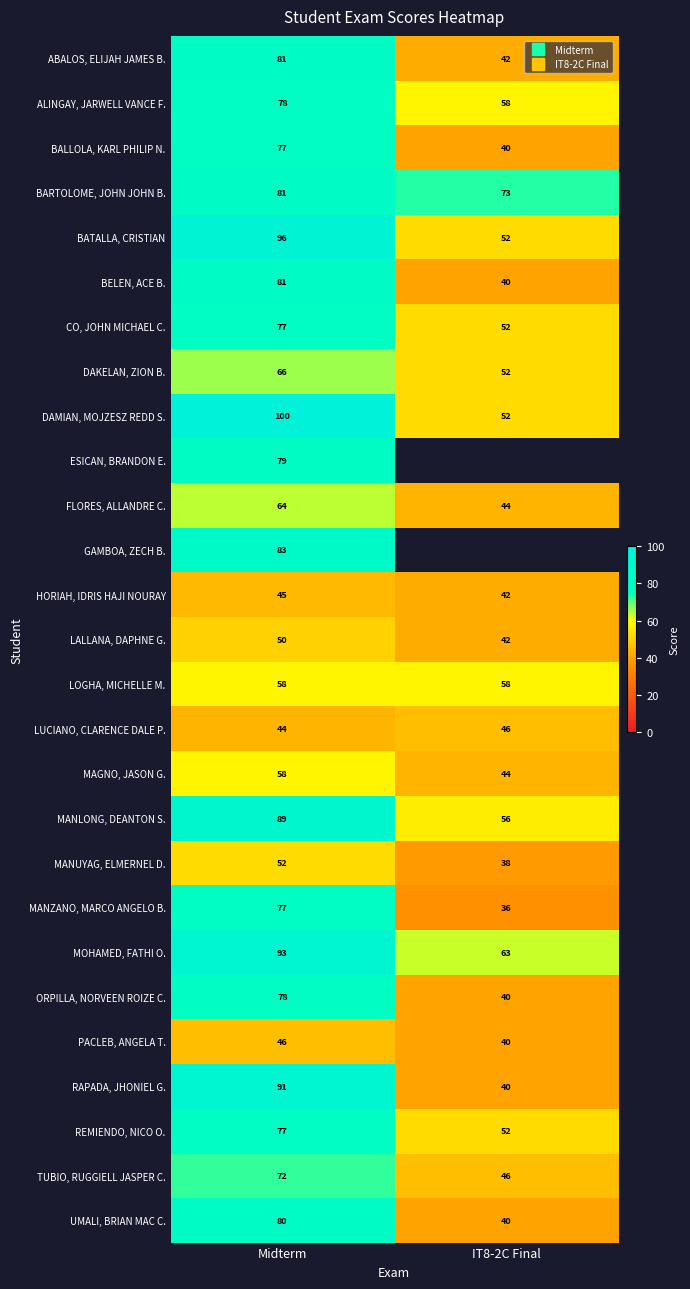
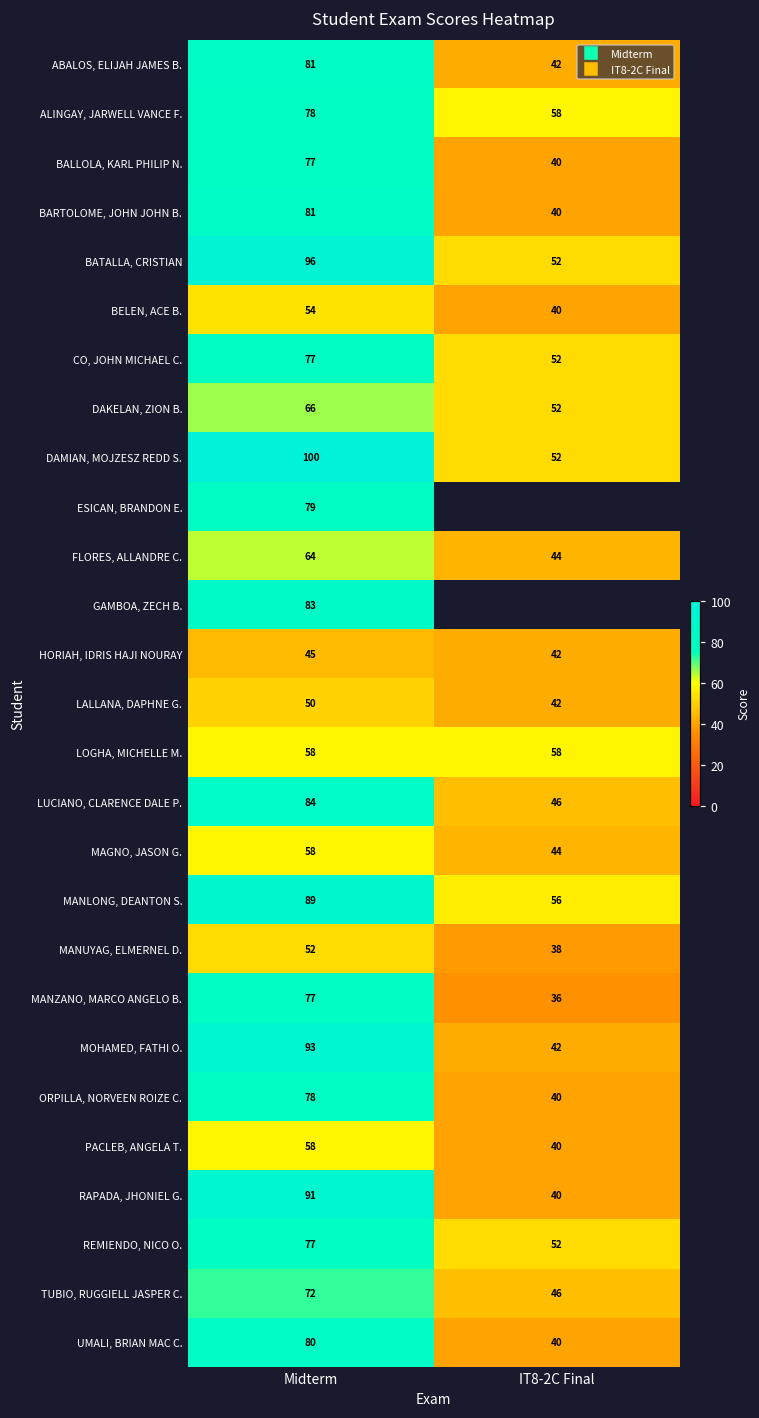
BARTOLOME, JOHN JOHN B., IT8-2C Final: 73 -> 40
BELEN, ACE B., Midterm: 81 -> 54
LUCIANO, CLARENCE DALE P., Midterm: 44 -> 84
MOHAMED, FATHI O., IT8-2C Final: 63 -> 42
PACLEB, ANGELA T., Midterm: 46 -> 58
